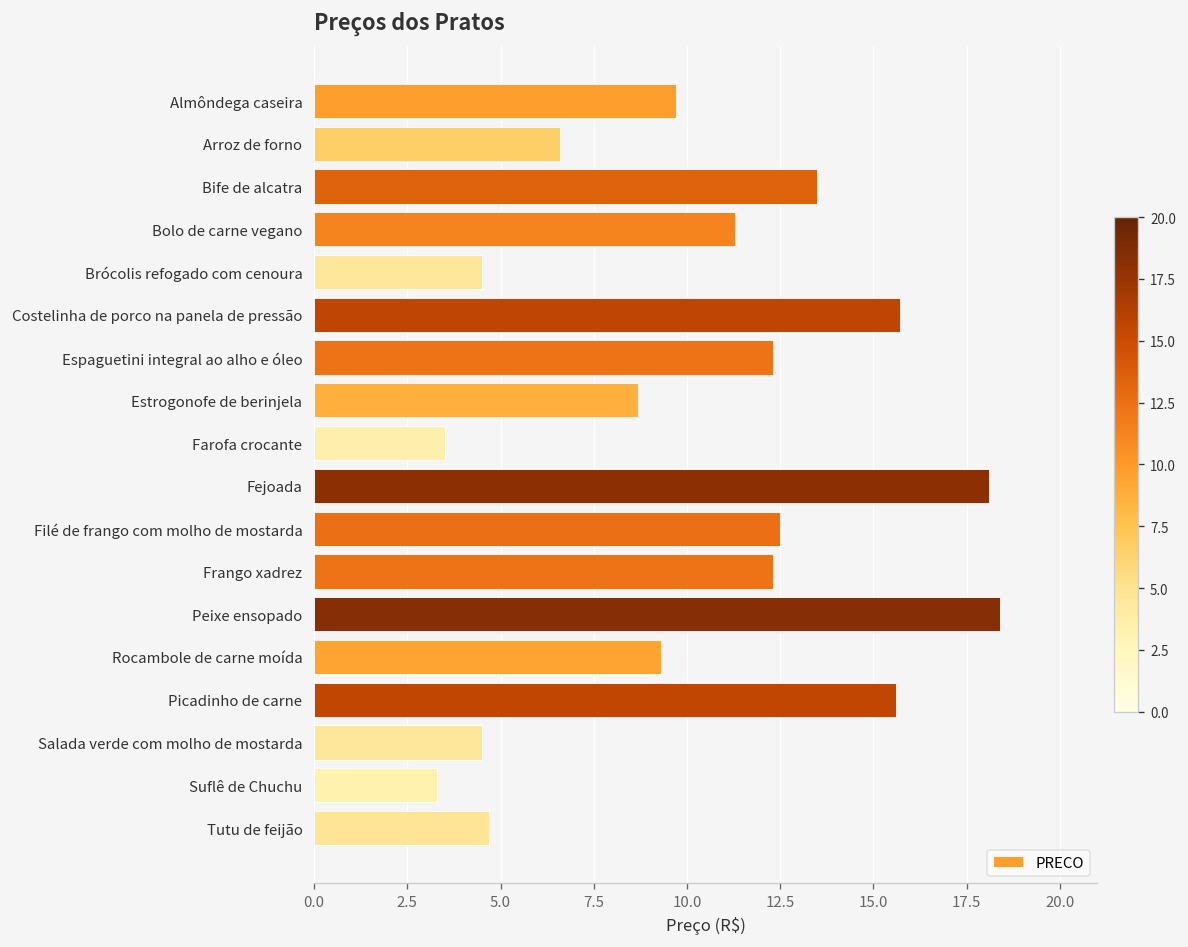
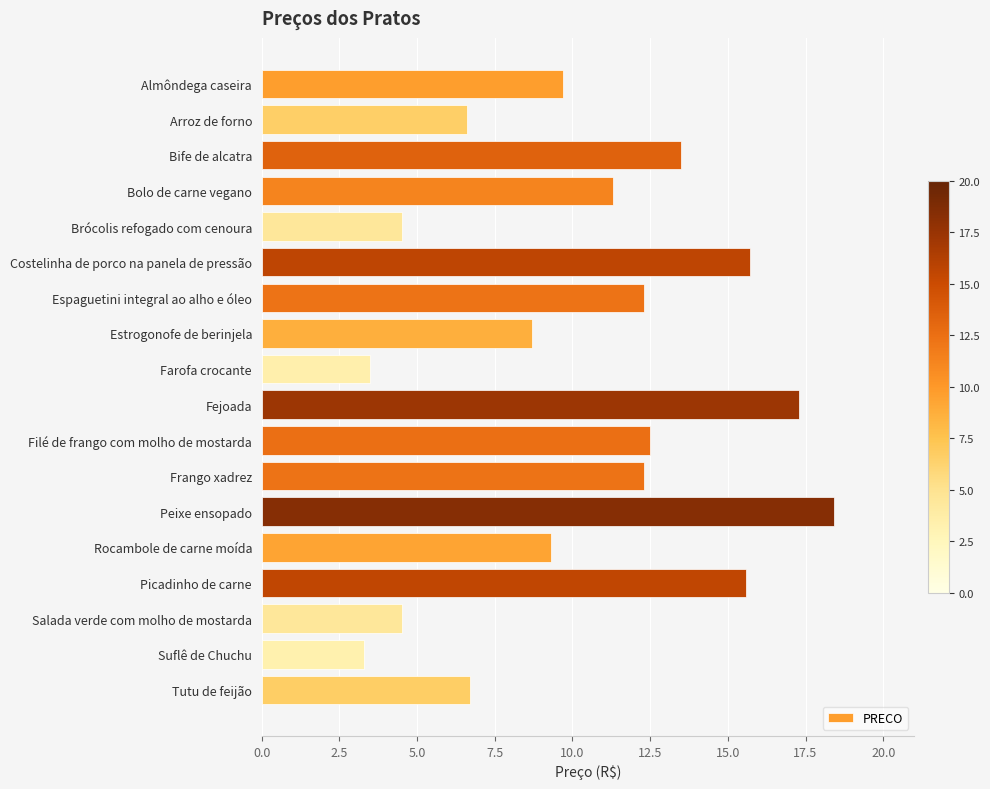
Fejoada: 18.1 -> 17.3
Tutu de feijão: 4.7 -> 6.7
